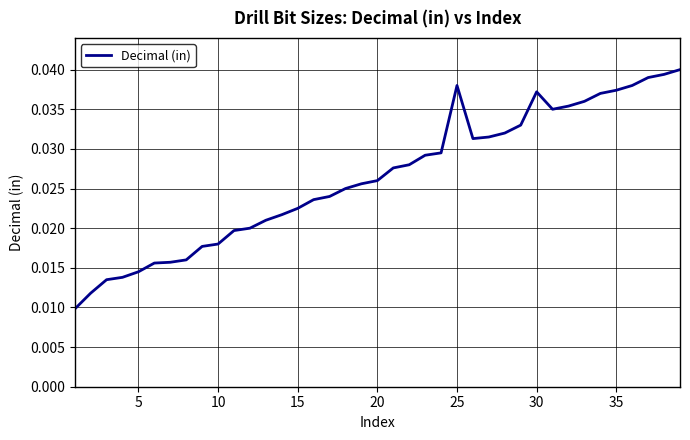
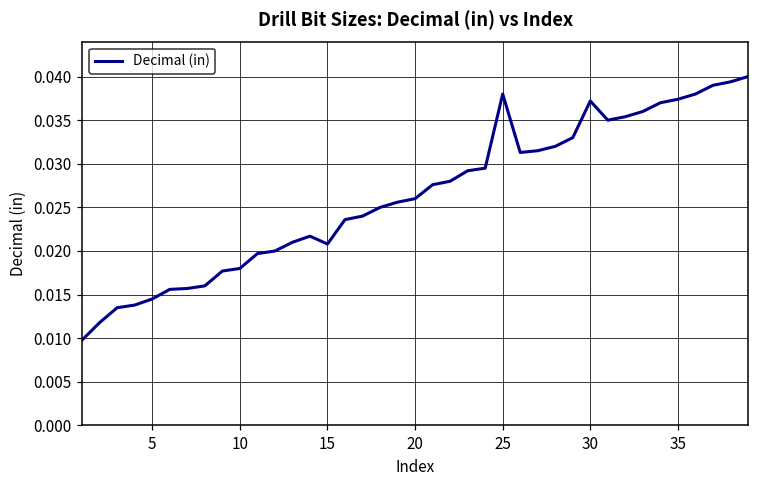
15: 0.023 -> 0.021
